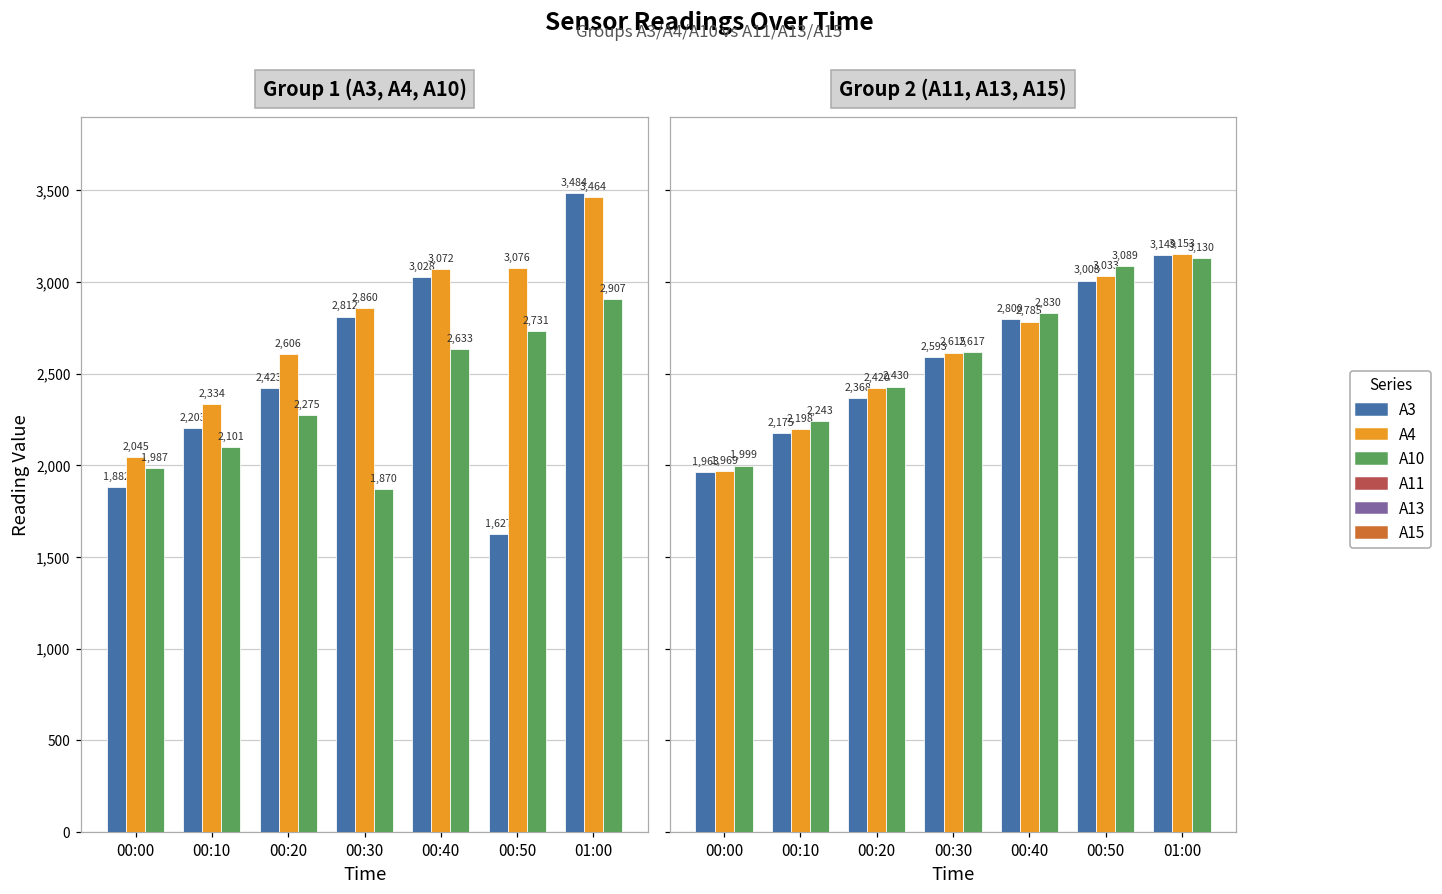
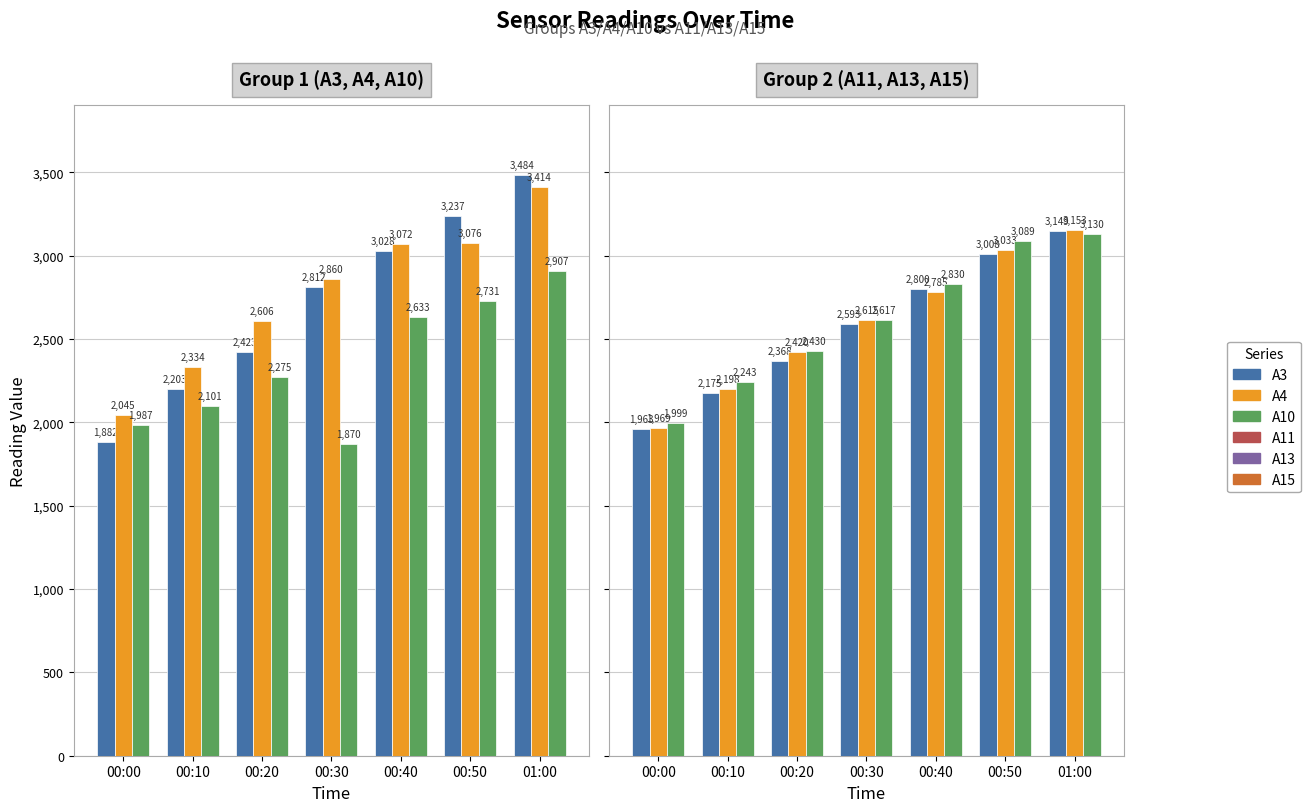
Group 1 (A3, A4, A10), A3, 00:50: 1,627 -> 3,237
Group 1 (A3, A4, A10), A4, 01:00: 3,464 -> 3,414
